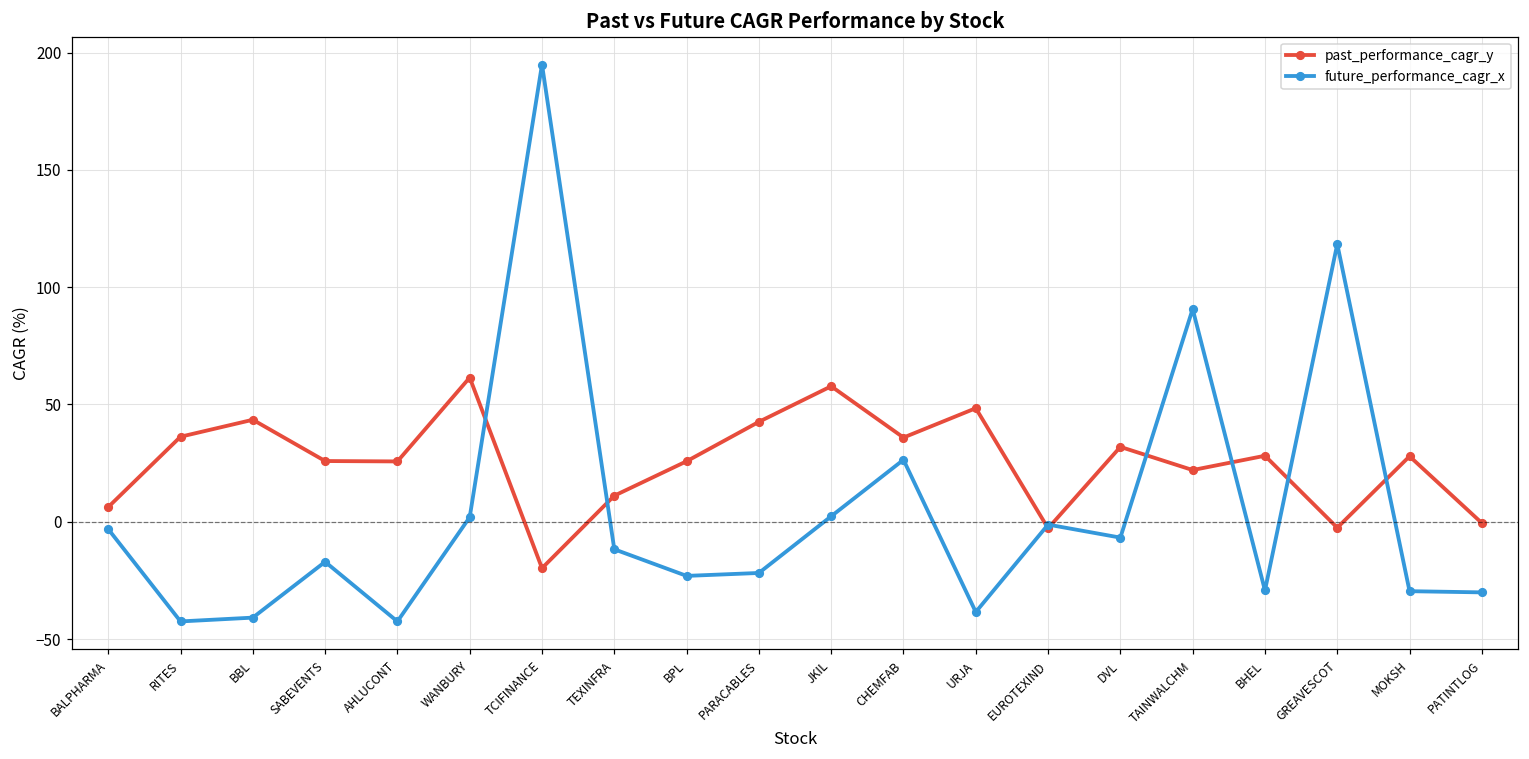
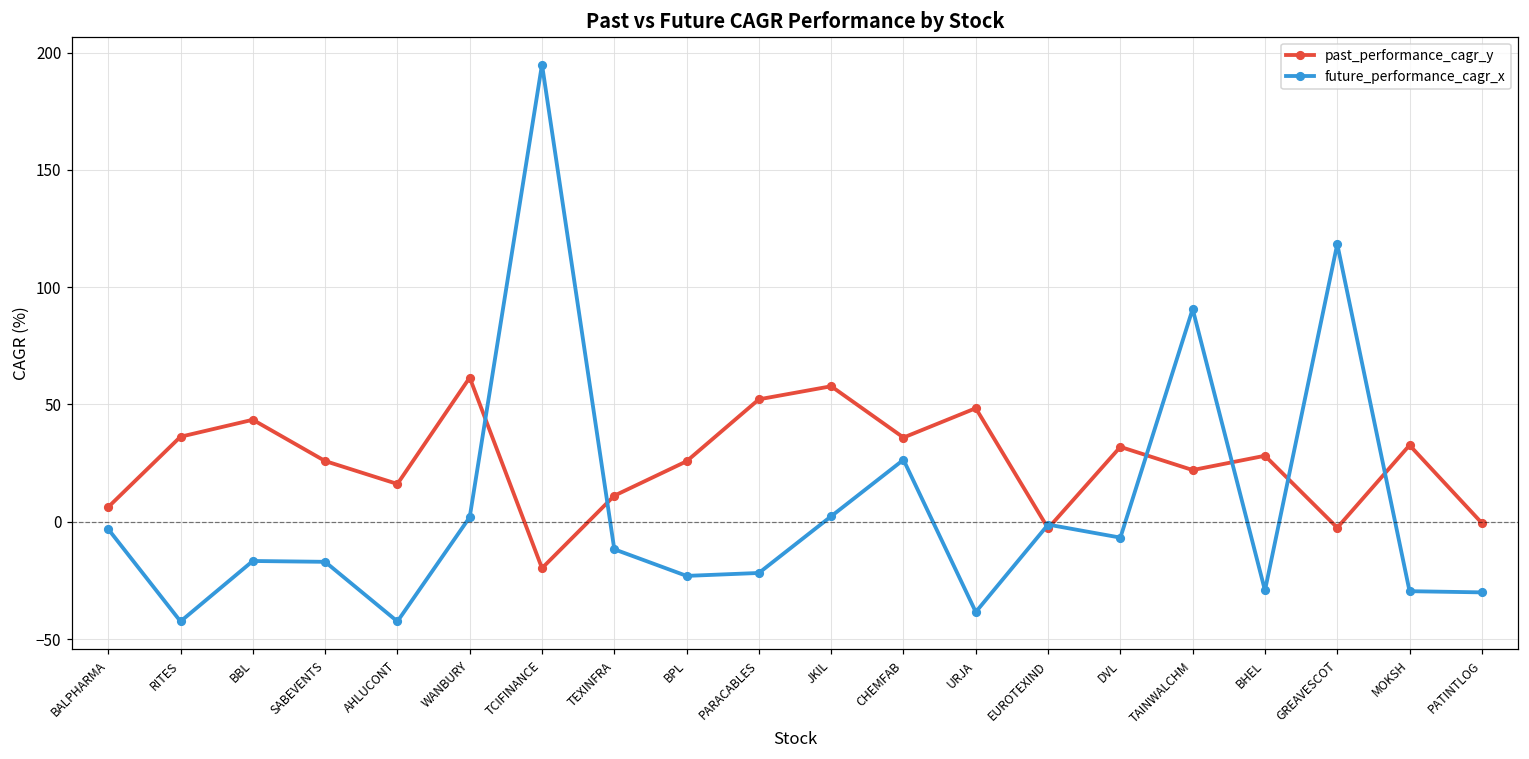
future_performance_cagr_x, BBL: -41 -> -17
past_performance_cagr_y, AHLUCONT: 26 -> 16
past_performance_cagr_y, PARACABLES: 43 -> 52
past_performance_cagr_y, MOKSH: 28 -> 33
